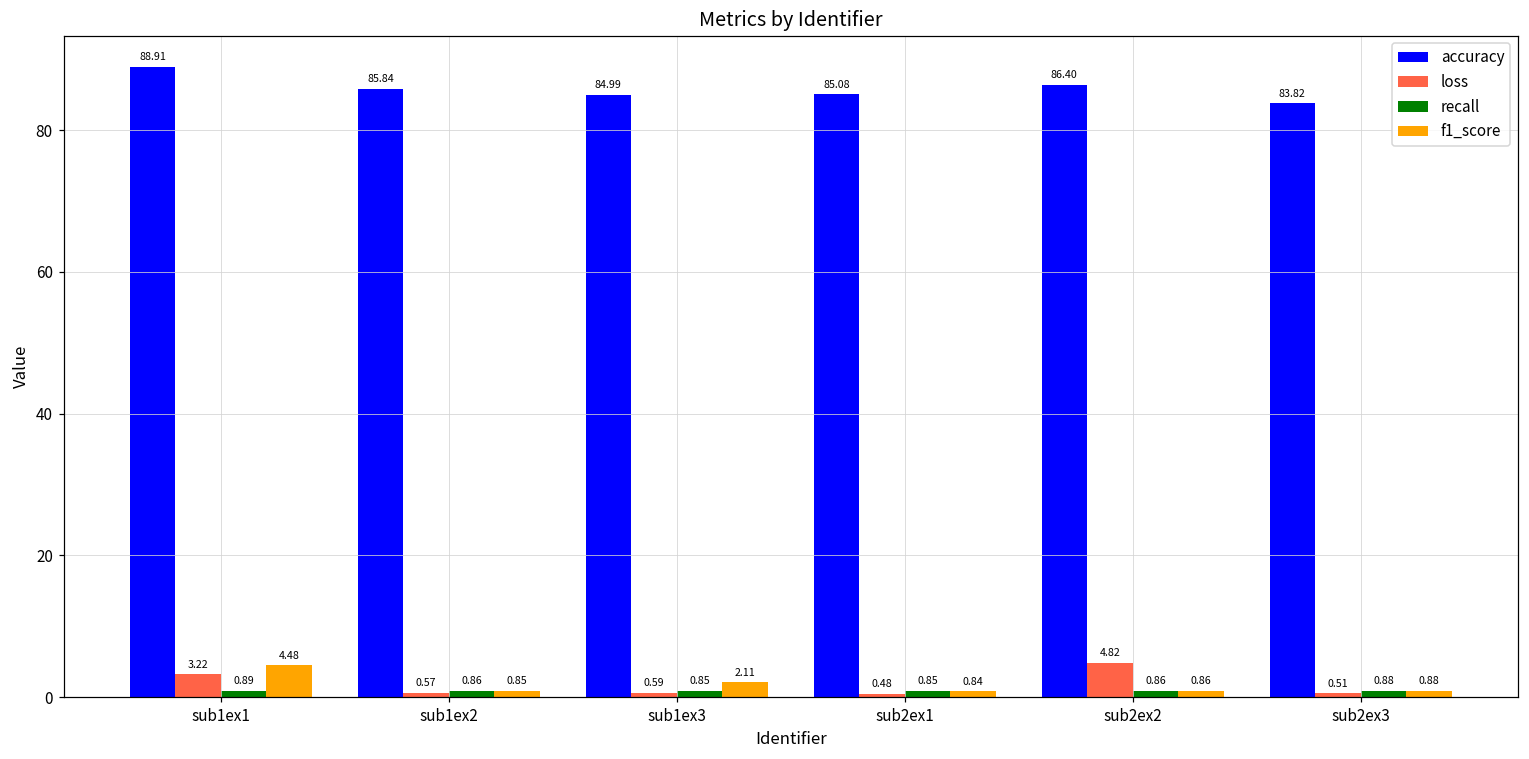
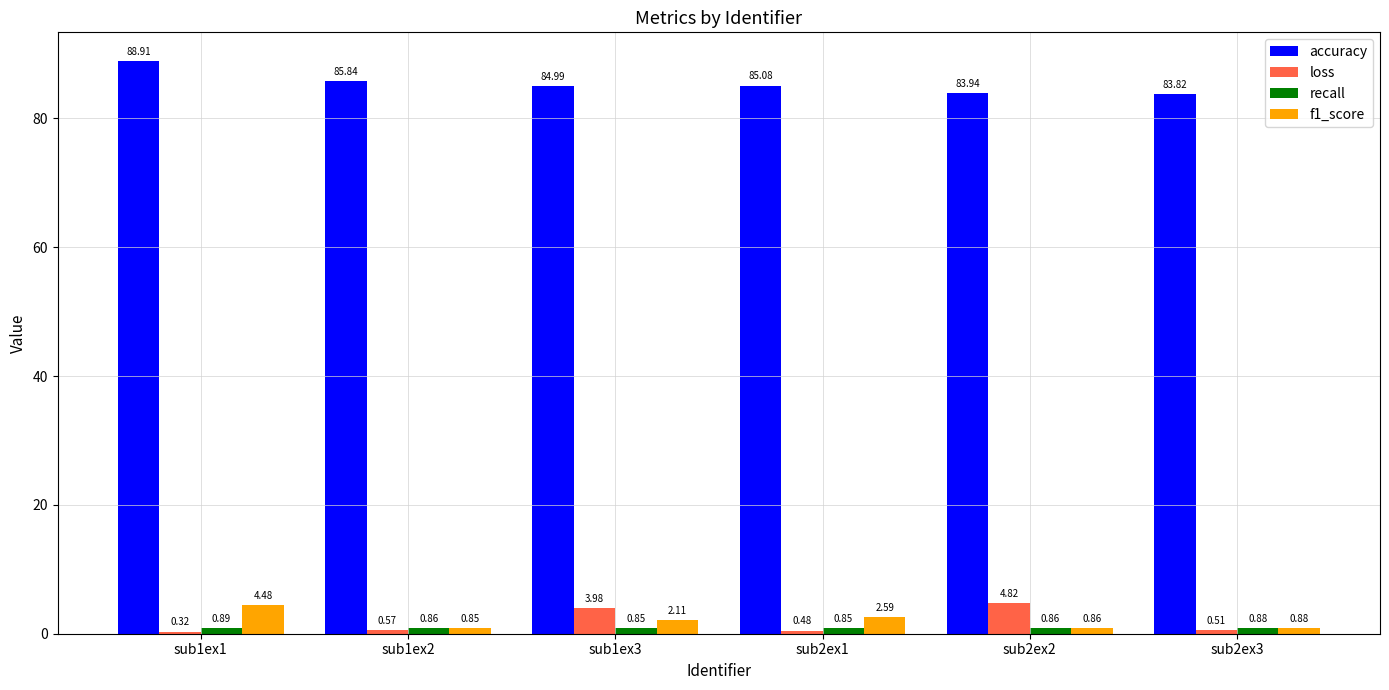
loss, sub1ex1: 3.22 -> 0.32
loss, sub1ex3: 0.59 -> 3.98
f1_score, sub2ex1: 0.84 -> 2.59
accuracy, sub2ex2: 86.40 -> 83.94
